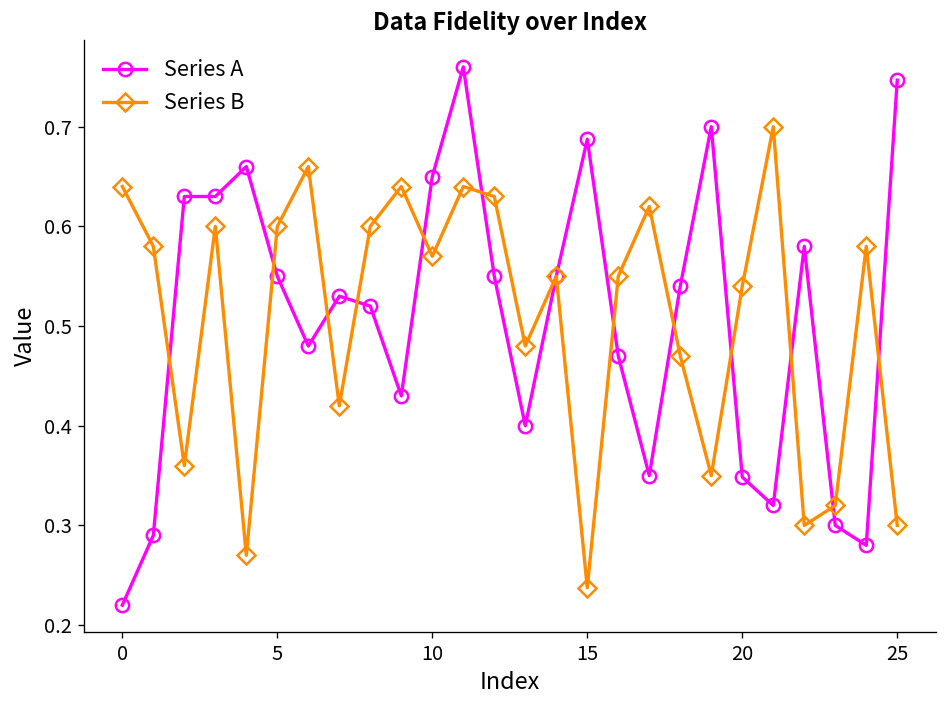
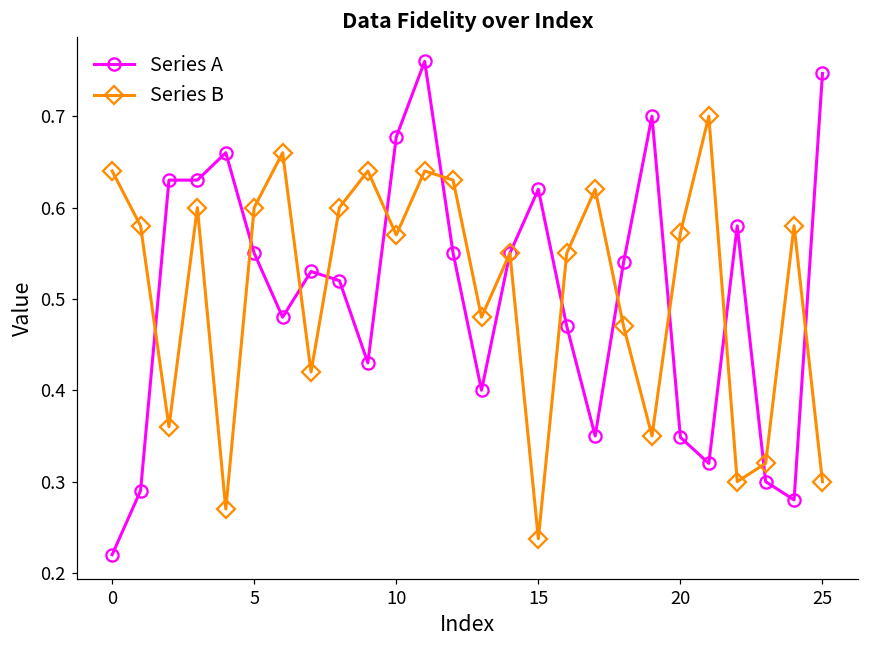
Series A, 10: 0.65 -> 0.68
Series A, 15: 0.69 -> 0.62
Series B, 20: 0.54 -> 0.57
